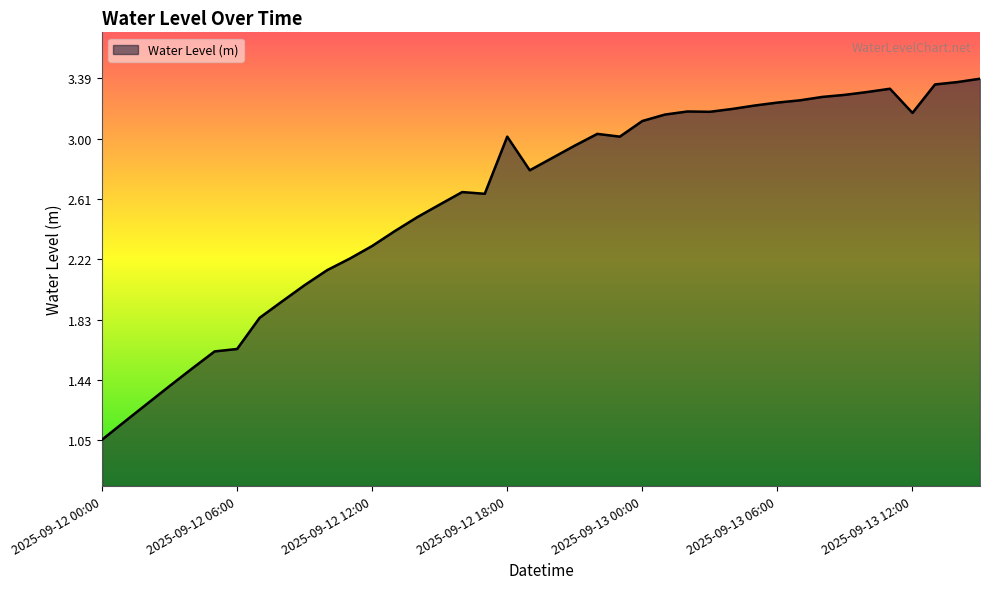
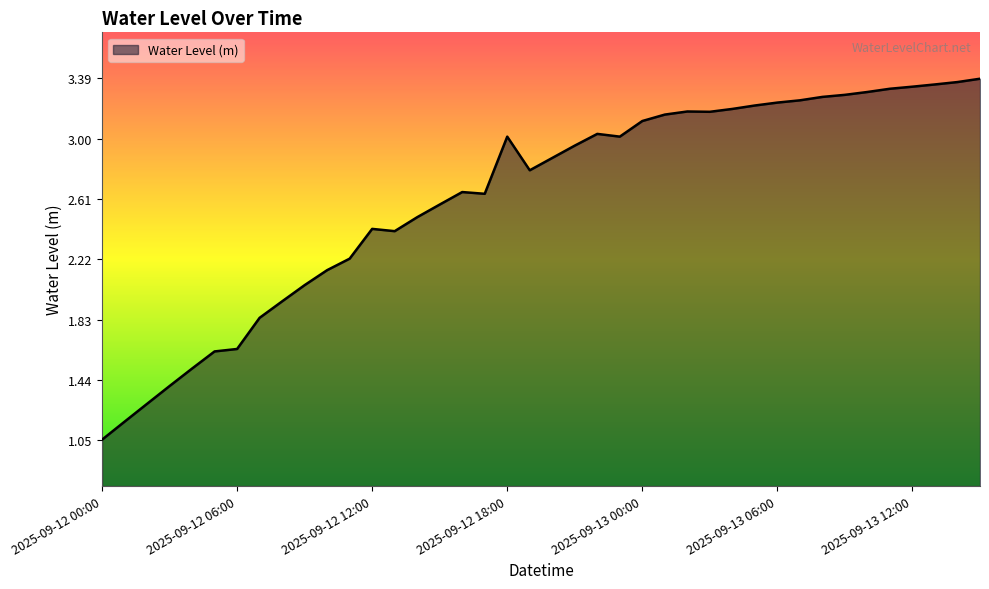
2025-09-12 12:00: 2.31 -> 2.42
2025-09-13 12:00: 3.17 -> 3.34
